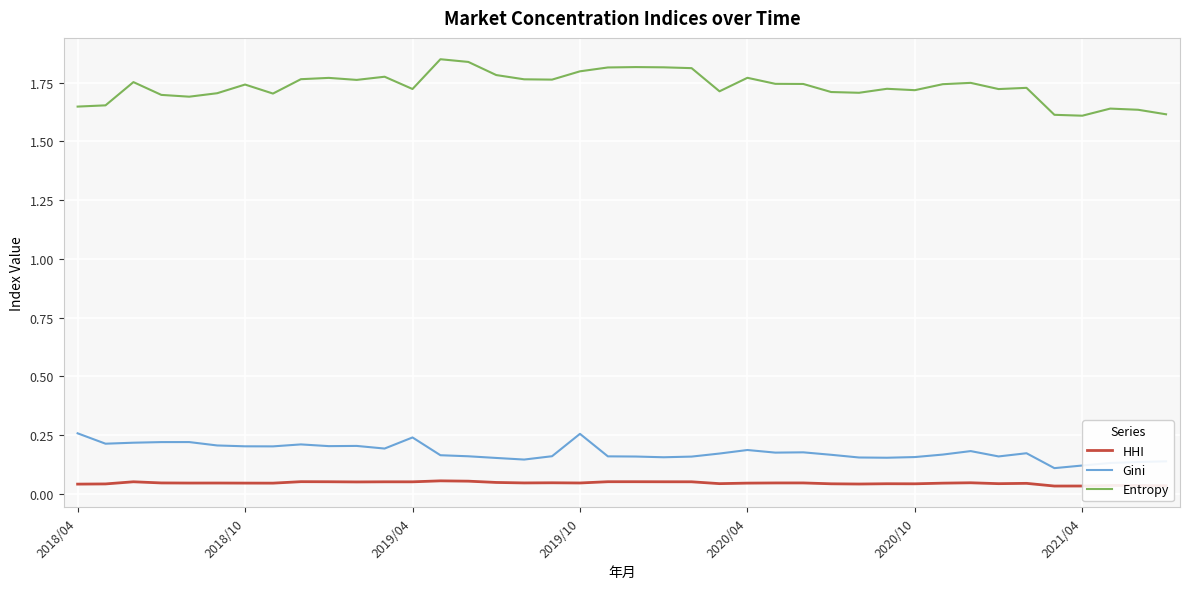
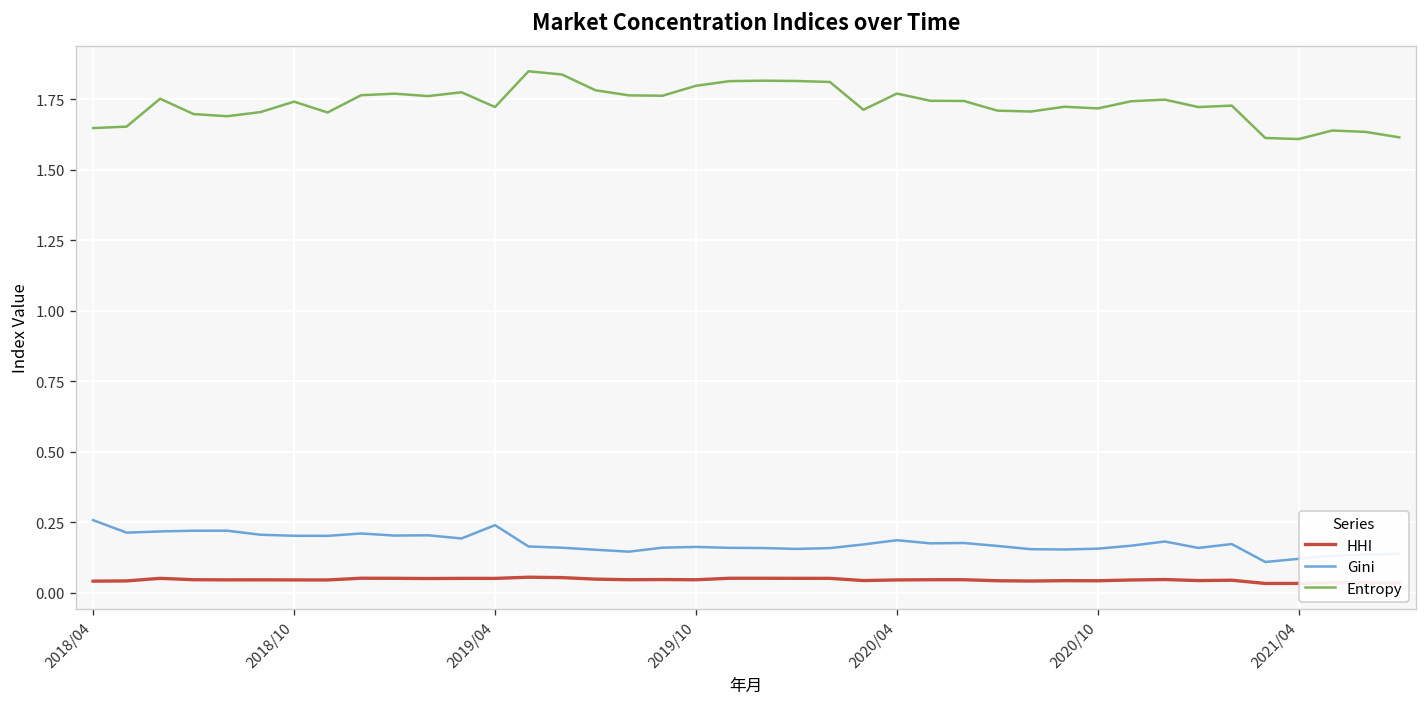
Gini, 2019/10: 0.26 -> 0.16
